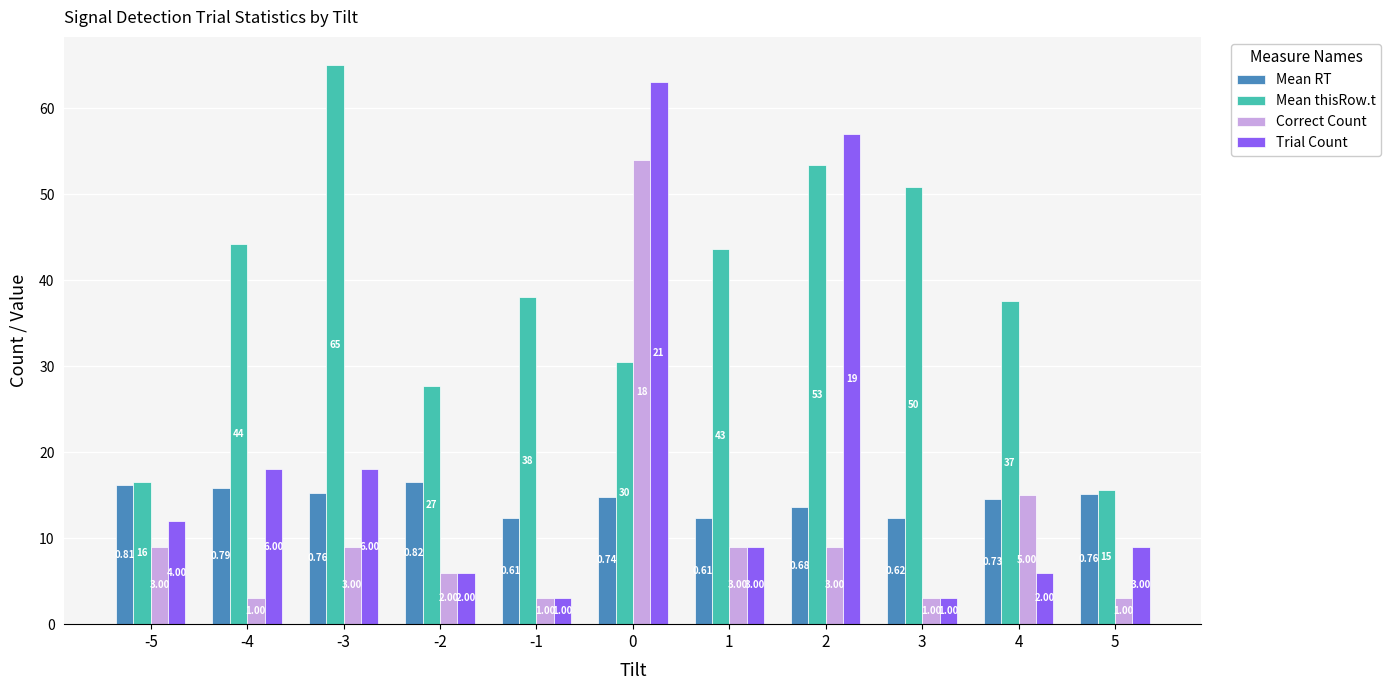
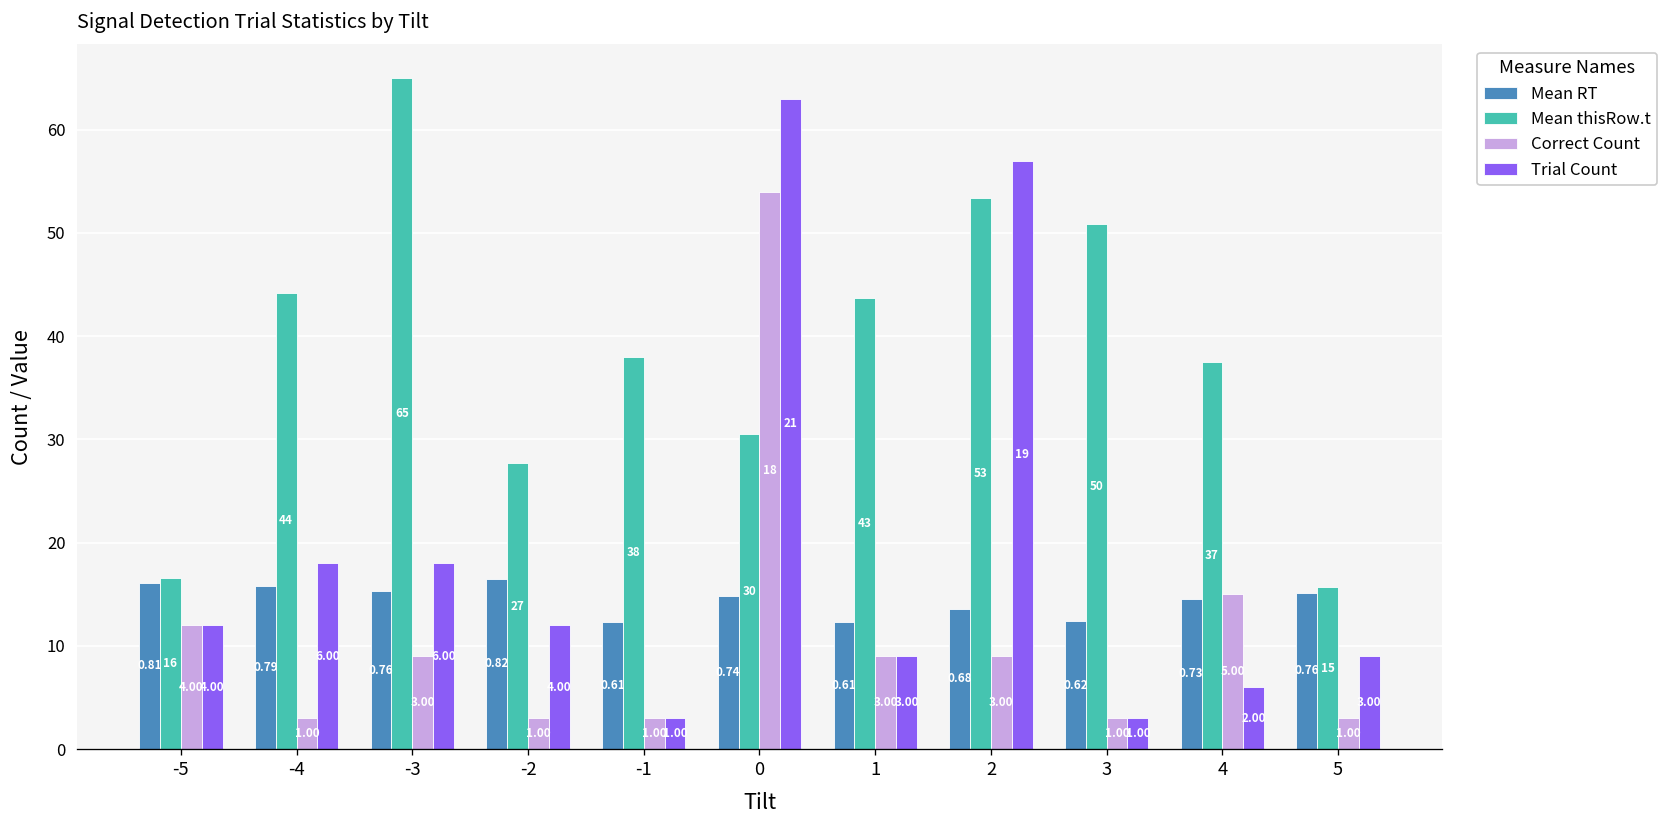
Correct Count, -5: 3.00 -> 4.00
Correct Count, -2: 2.00 -> 1.00
Trial Count, -2: 2.00 -> 4.00
